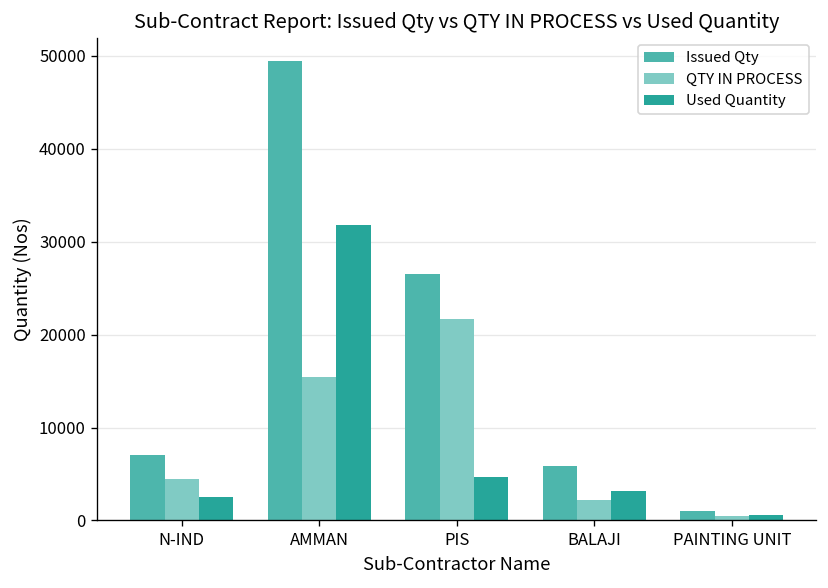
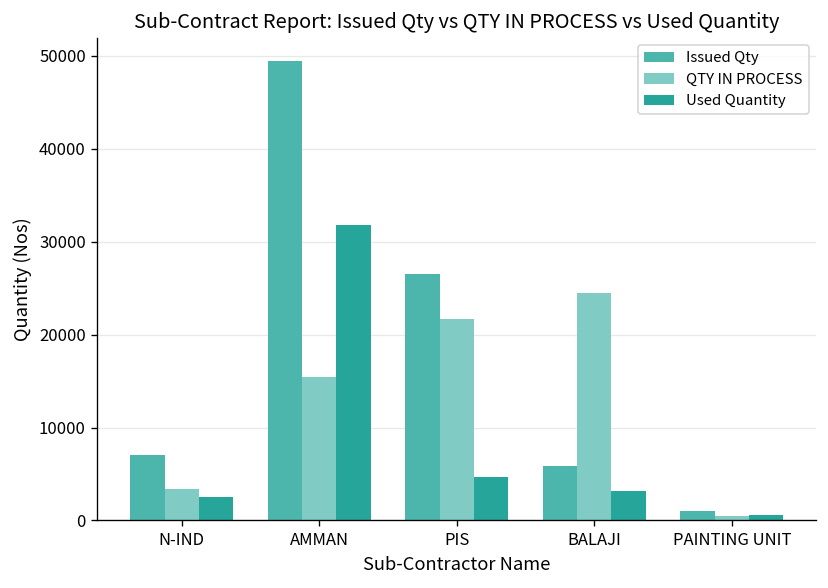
QTY IN PROCESS, N-IND: 5000 -> 3000
QTY IN PROCESS, BALAJI: 2000 -> 24000
